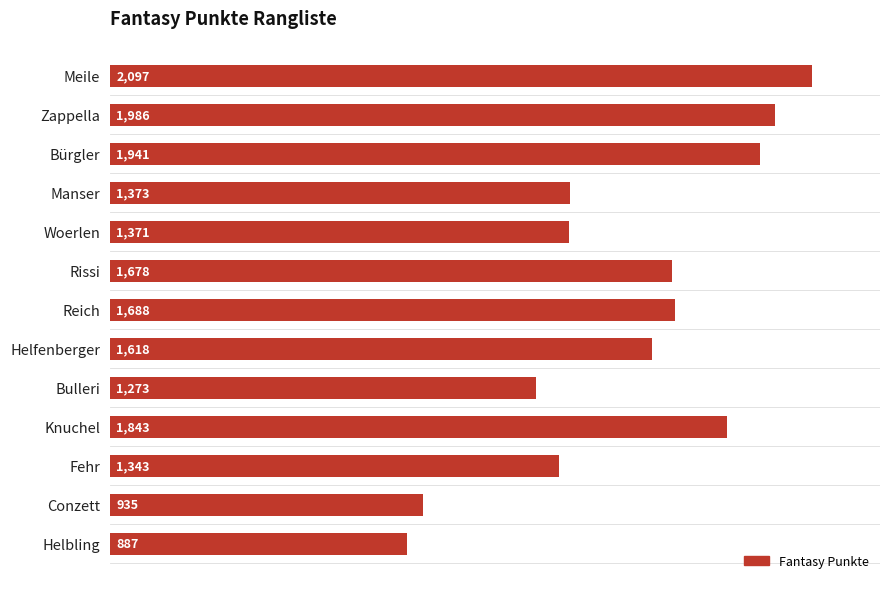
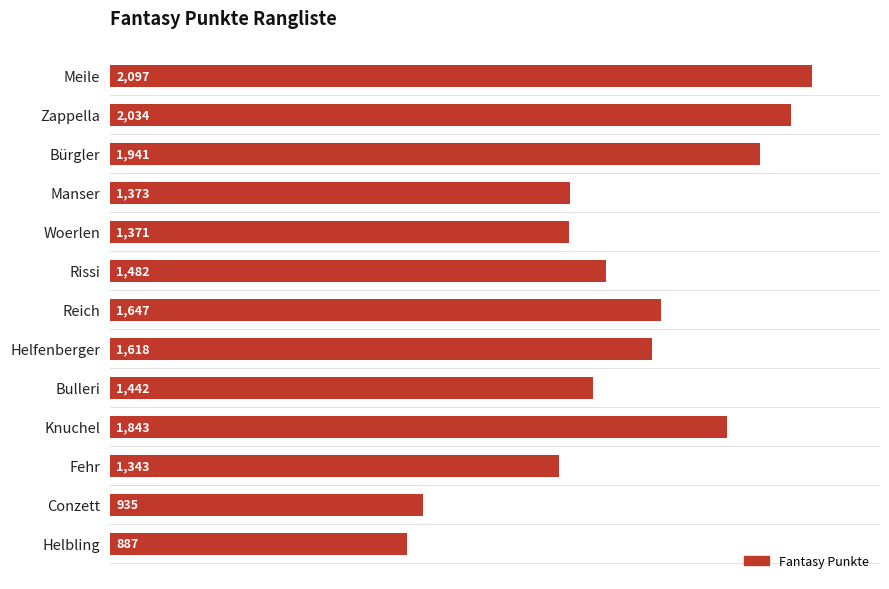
Zappella: 1,986 -> 2,034
Rissi: 1,678 -> 1,482
Reich: 1,688 -> 1,647
Bulleri: 1,273 -> 1,442
